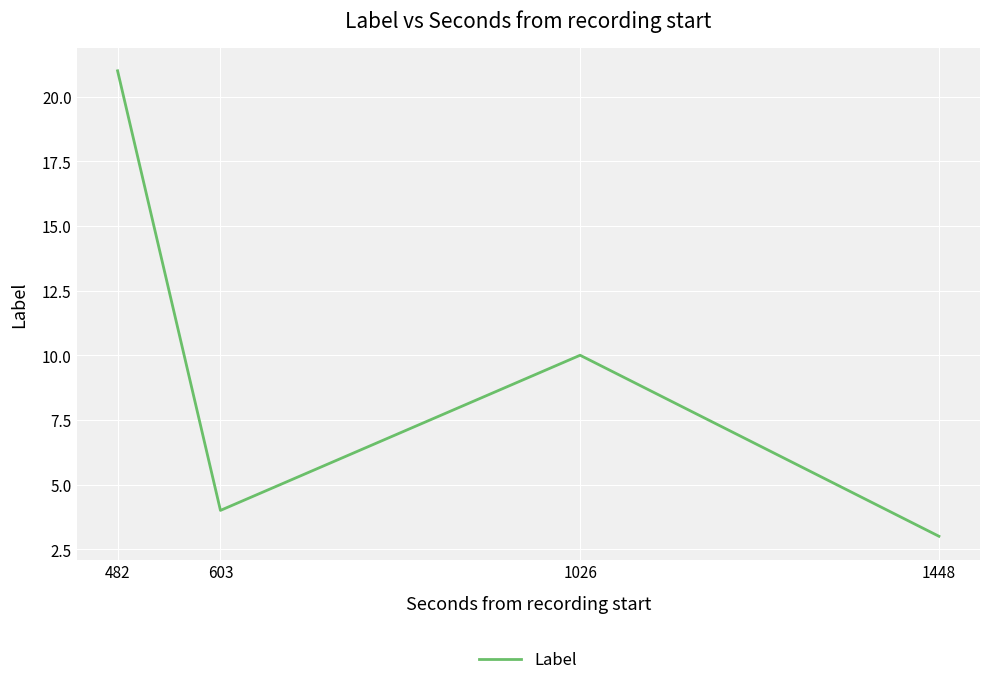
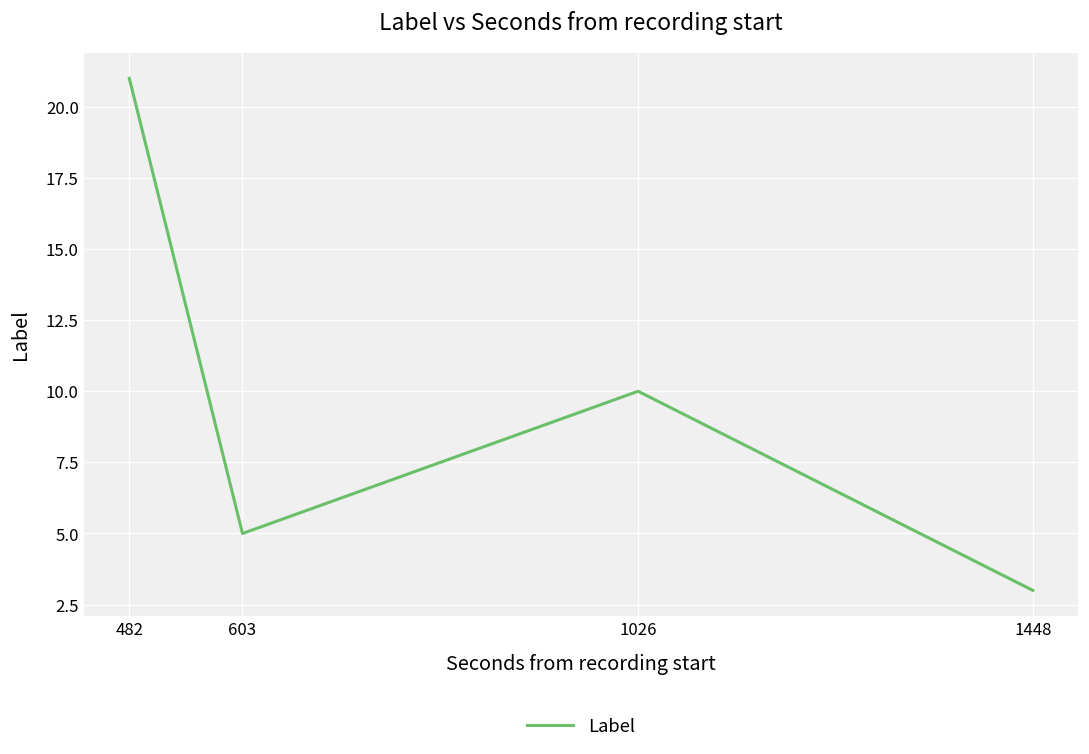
603: 4 -> 5
